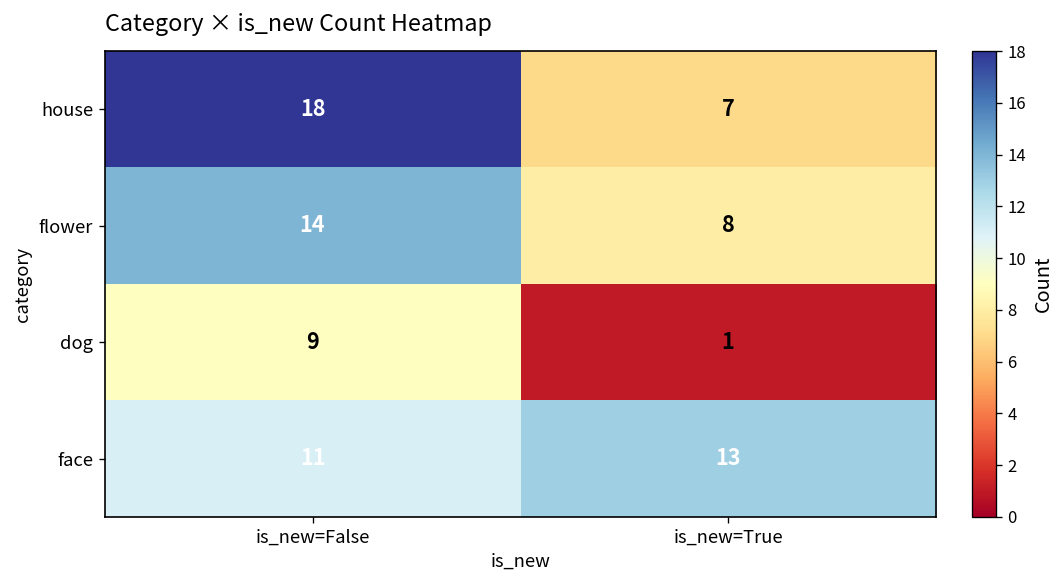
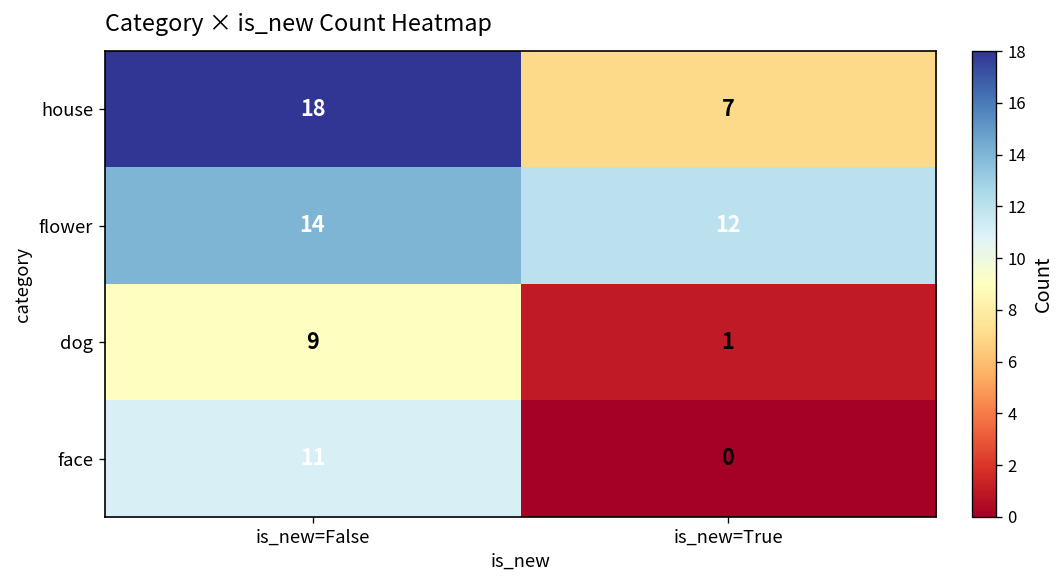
flower, is_new=True: 8 -> 12
face, is_new=True: 13 -> 0
